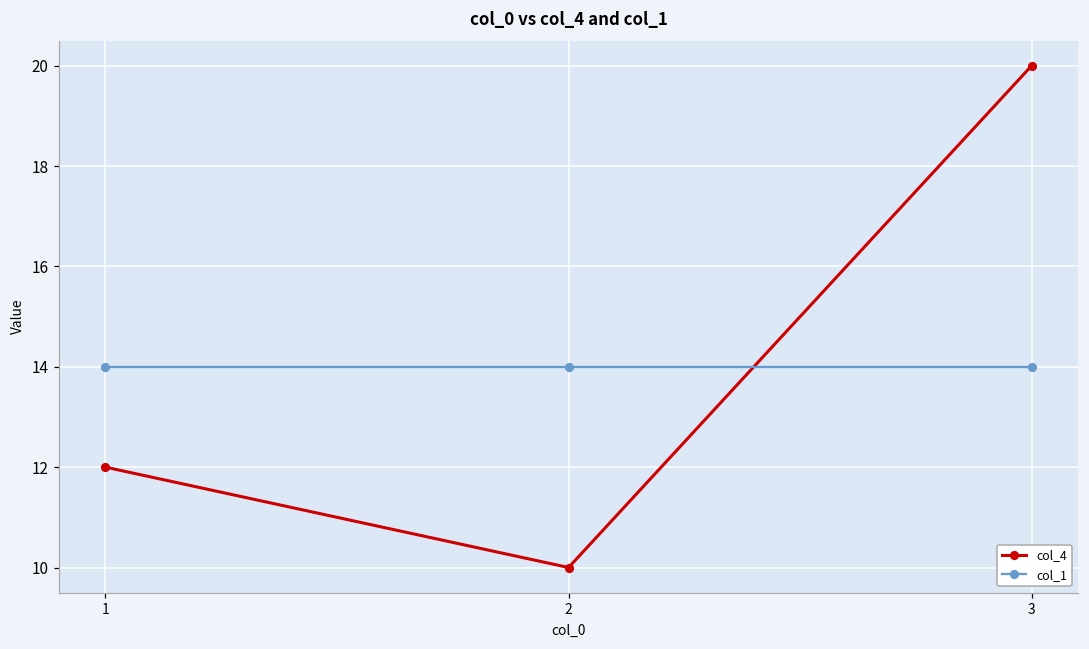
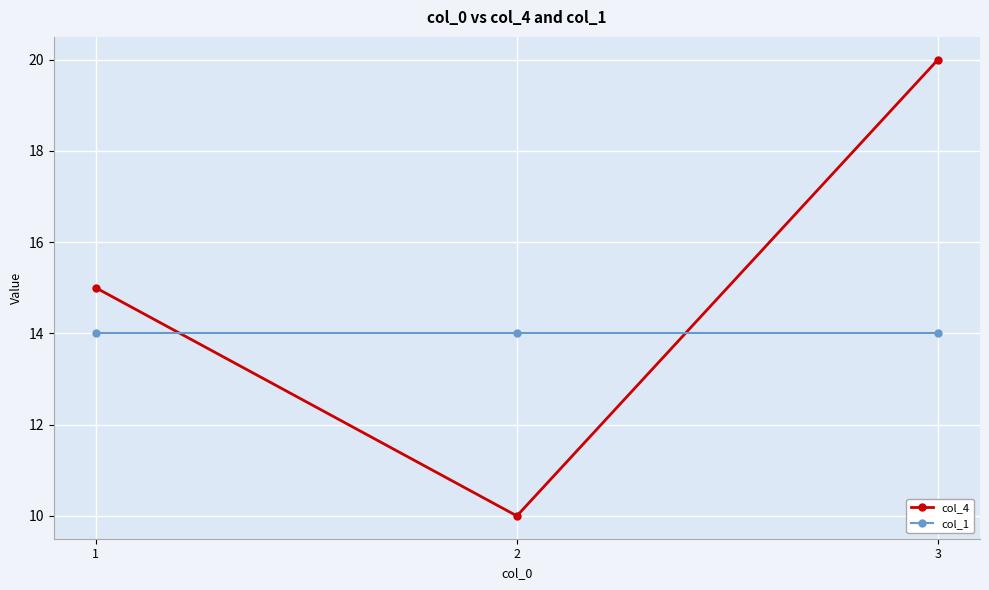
col_4, 1: 12 -> 15
